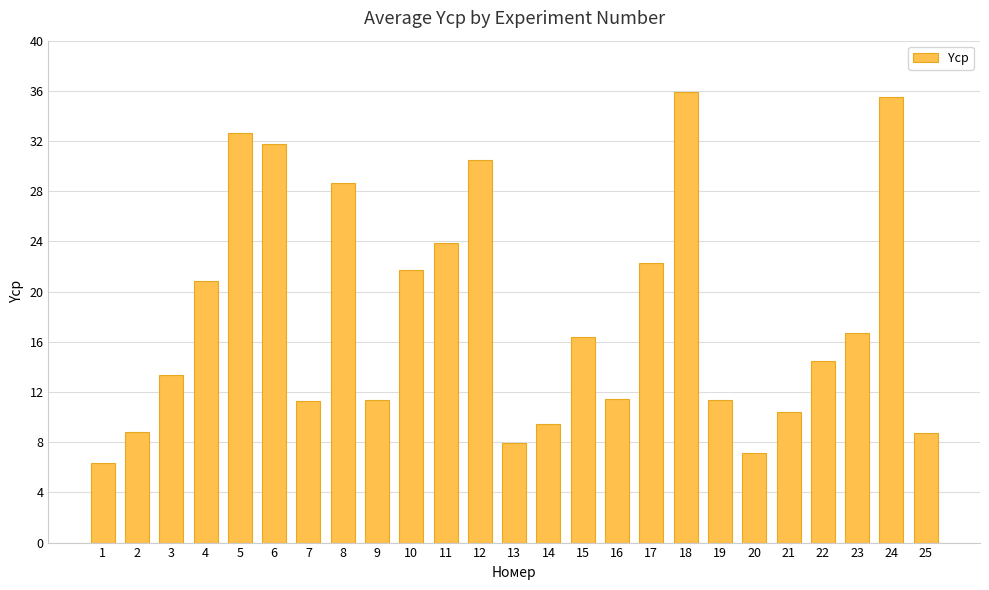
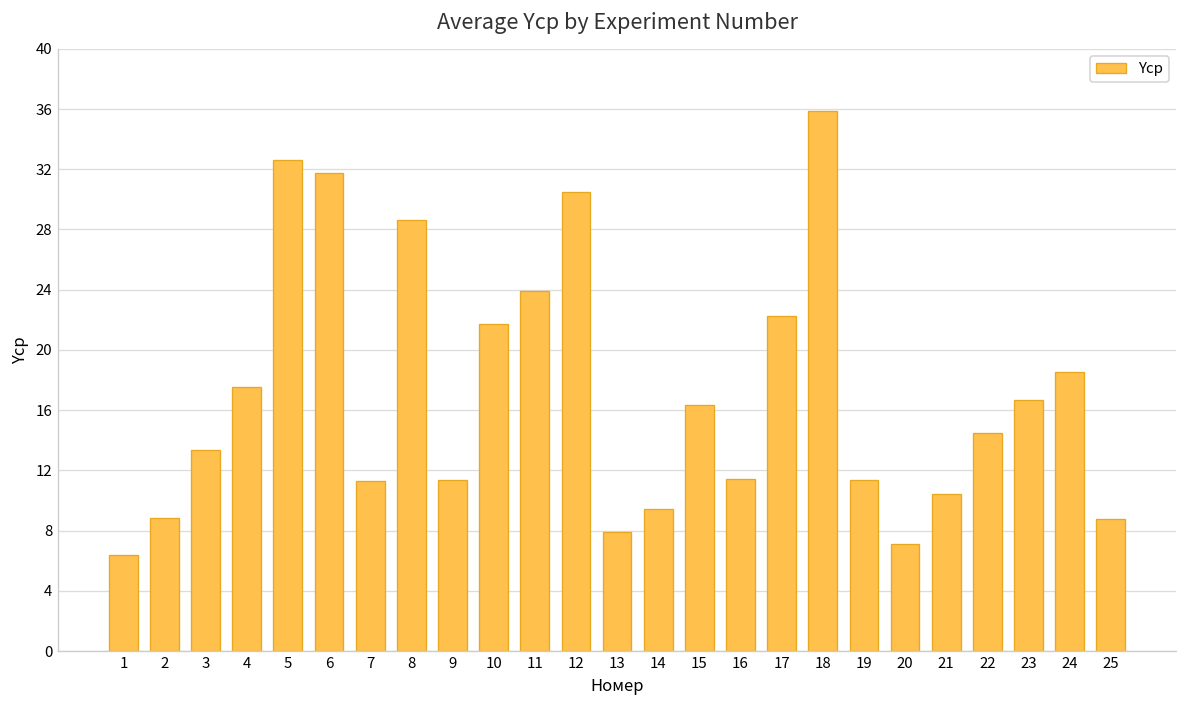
4: 20.9 -> 17.5
24: 35.5 -> 18.5
